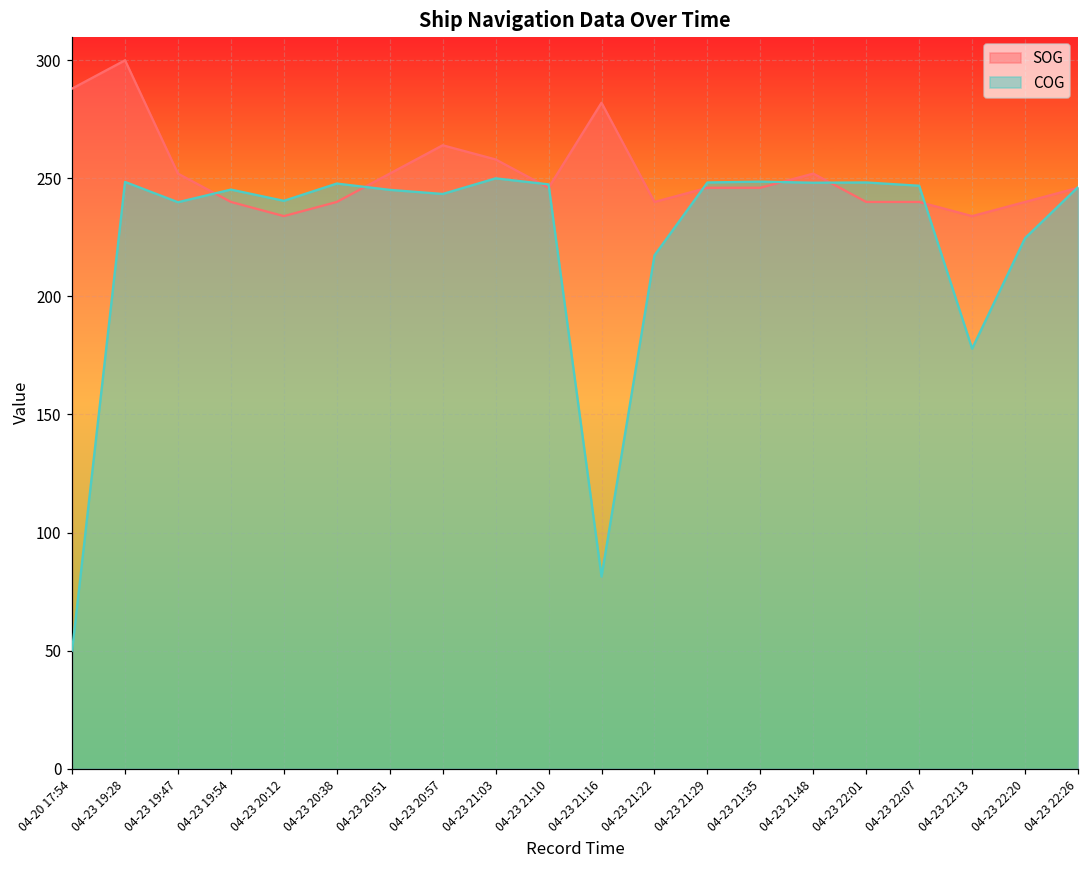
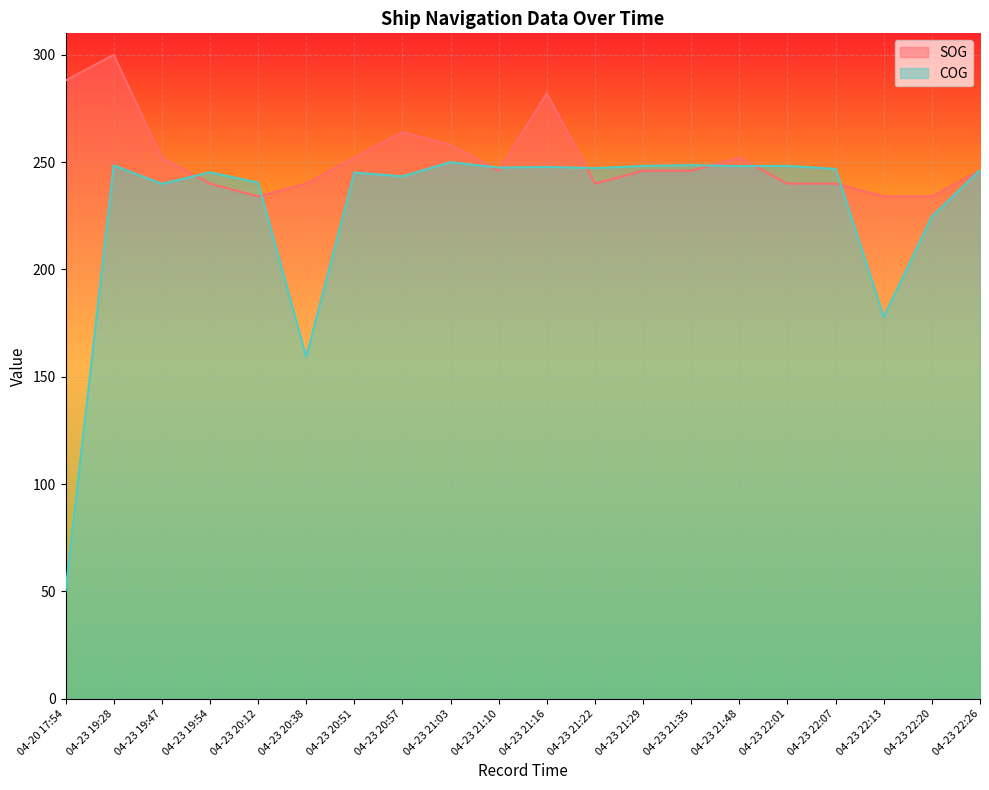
COG, 04-23 20:38: 248 -> 159
COG, 04-23 21:16: 81 -> 248
COG, 04-23 21:22: 217 -> 247
SOG, 04-23 22:20: 240 -> 234
